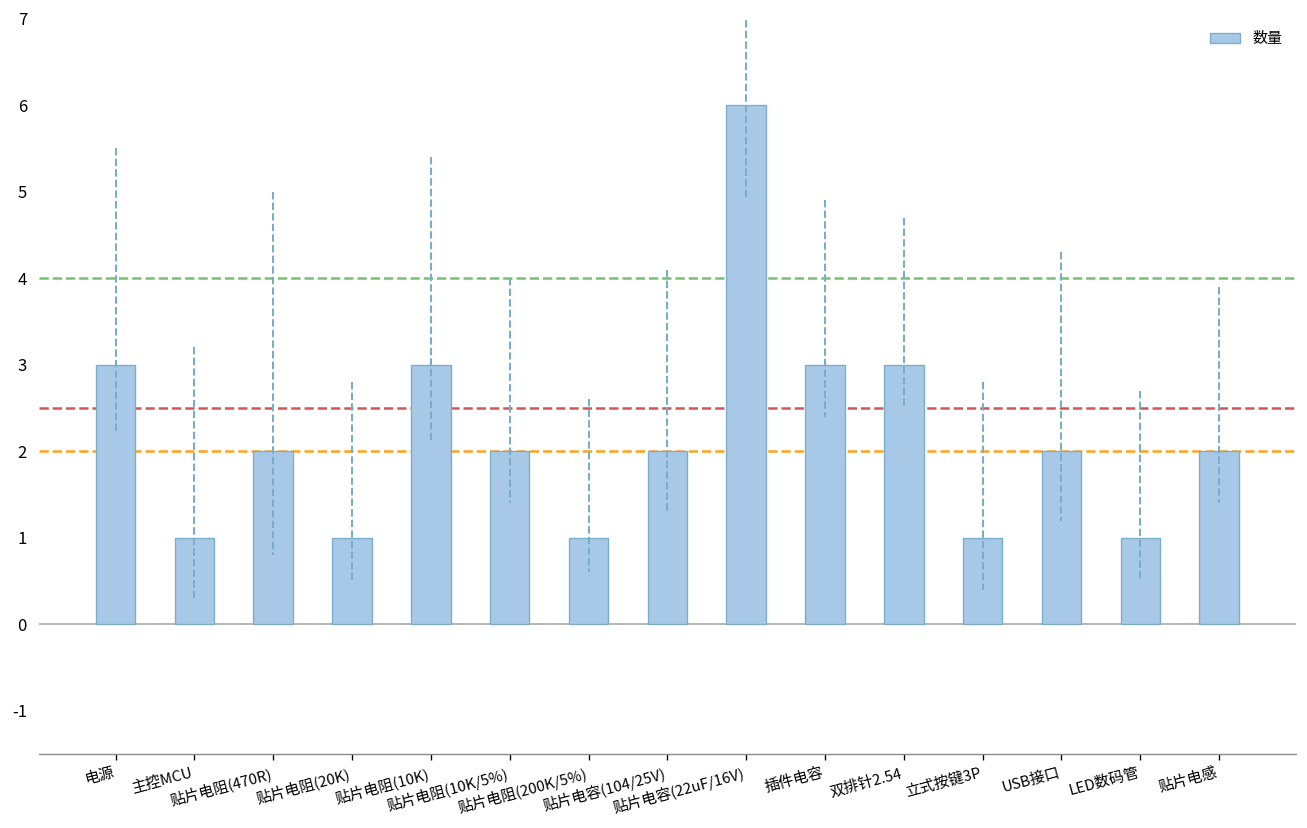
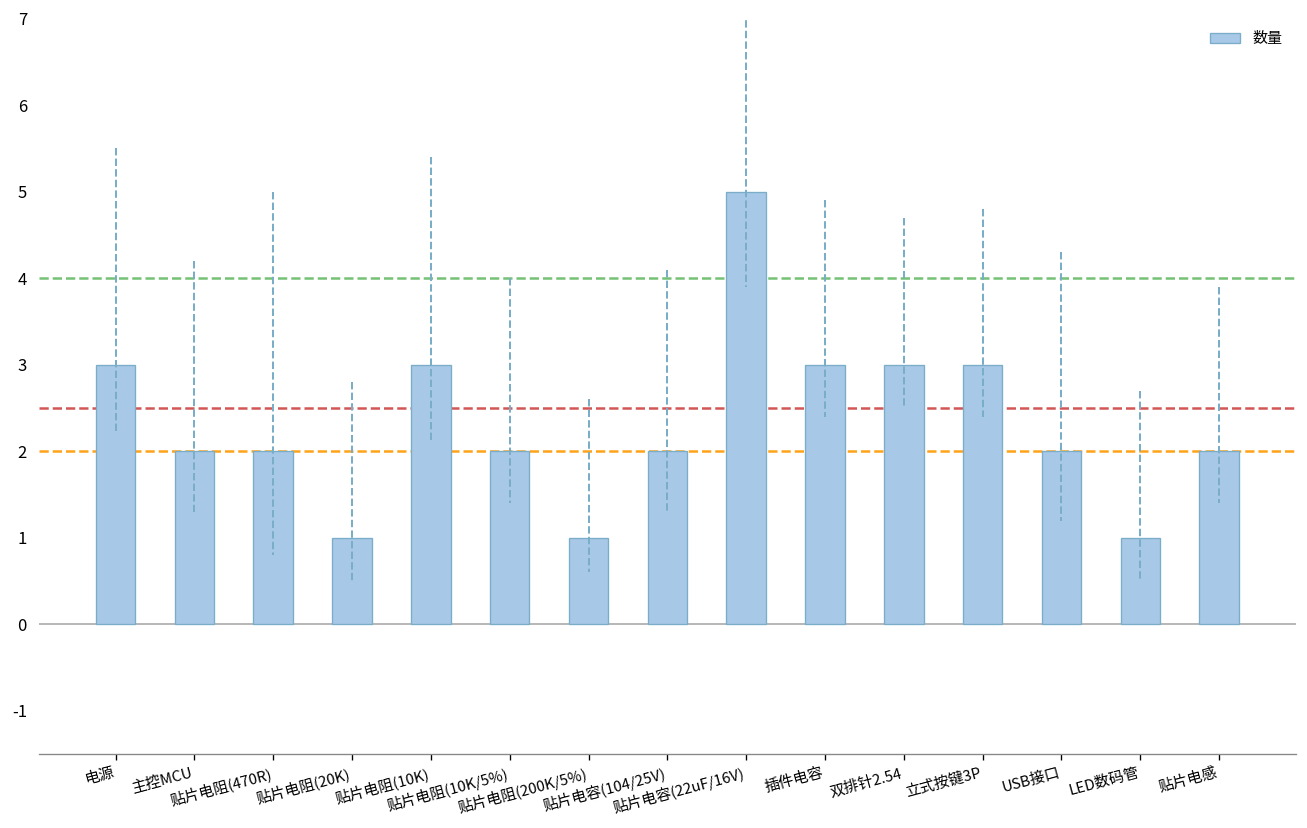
数量, 主控MCU: 1 -> 2
数量, 贴片电容(22uF/16V): 6 -> 5
数量, 立式按键3P: 1 -> 3
